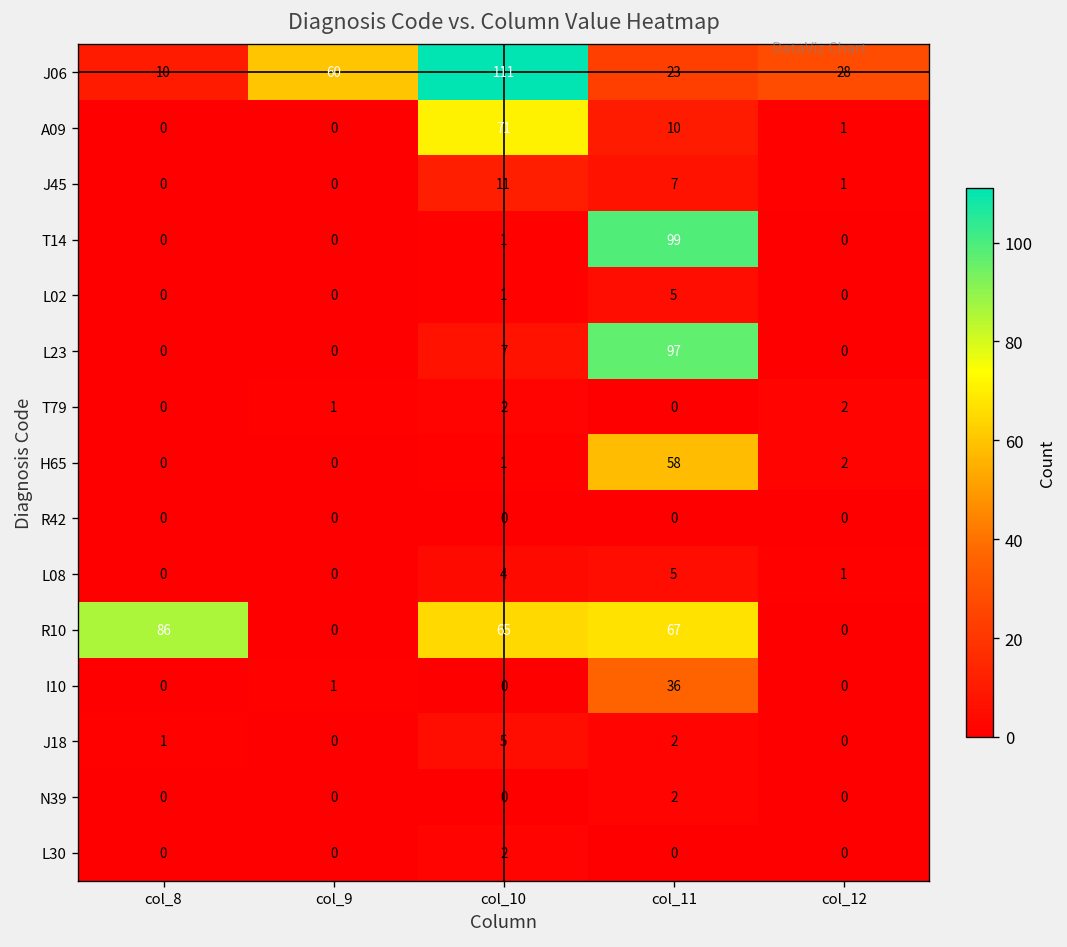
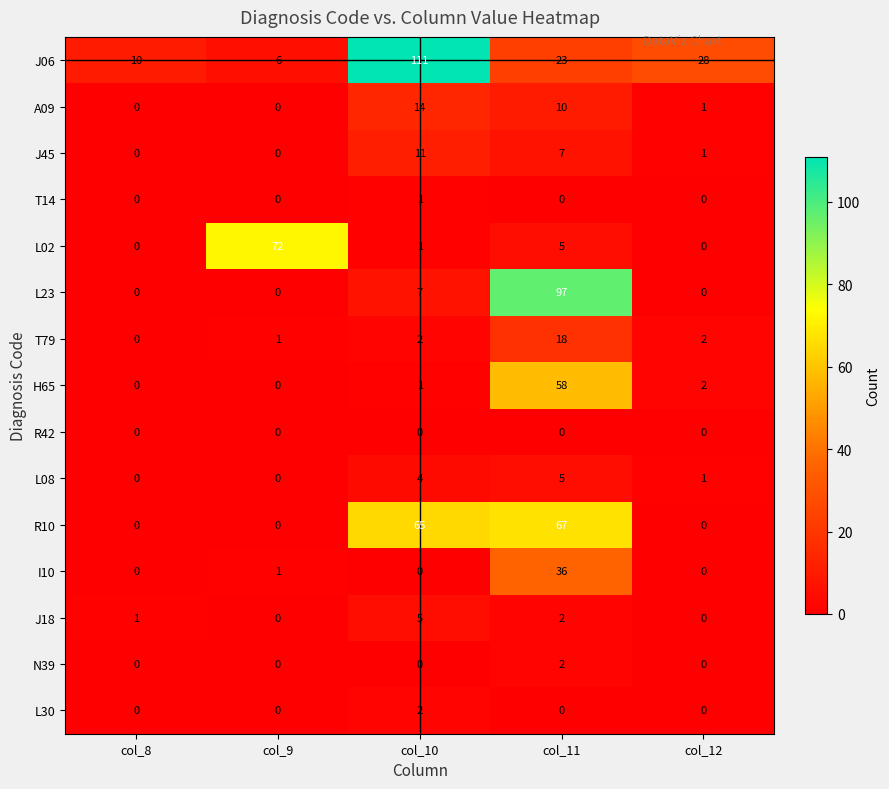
J06, col_9: 60 -> 6
A09, col_10: 71 -> 14
T14, col_11: 99 -> 0
L02, col_9: 0 -> 72
T79, col_11: 0 -> 18
R10, col_8: 86 -> 0
